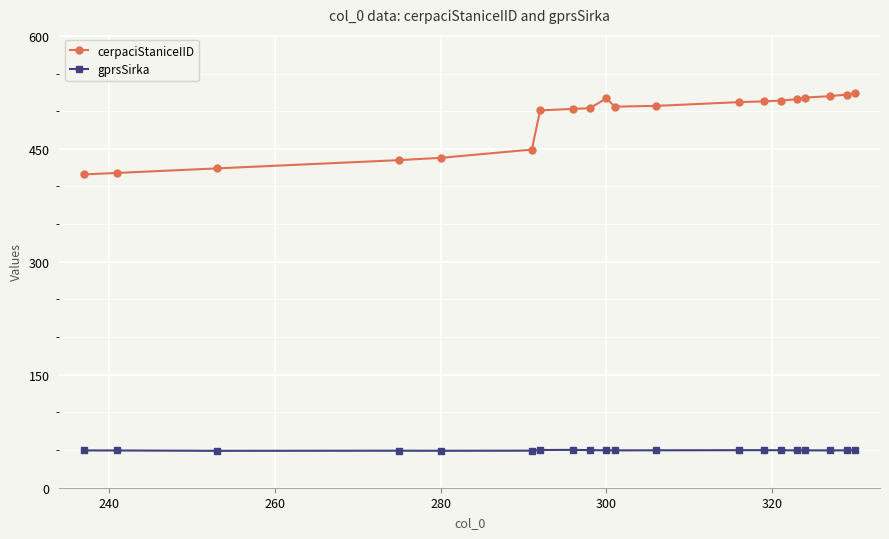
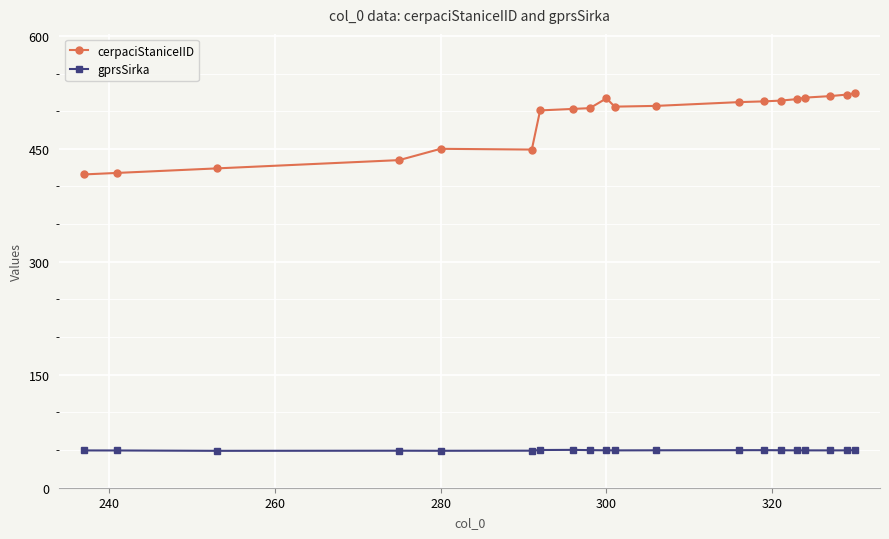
cerpaciStaniceIID, 280: 440 -> 450
